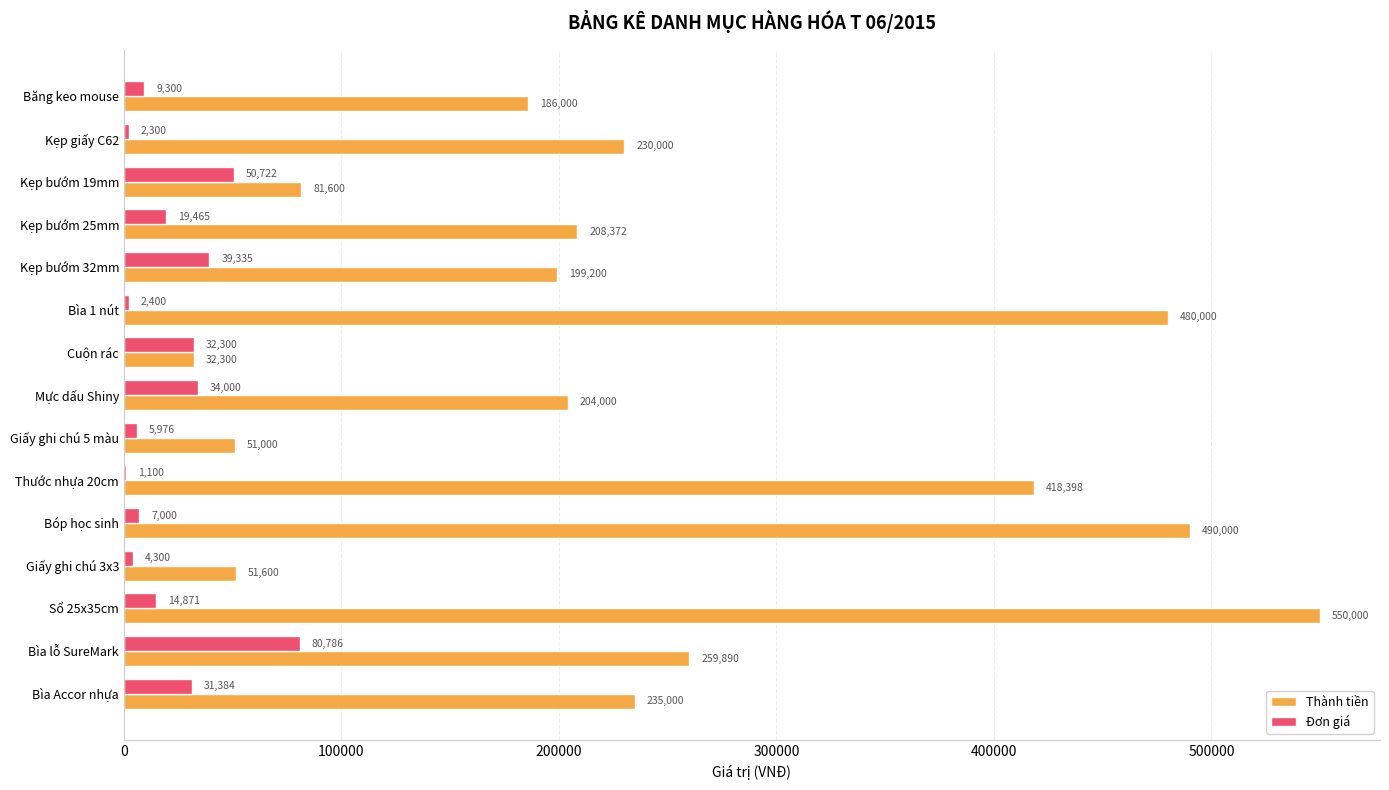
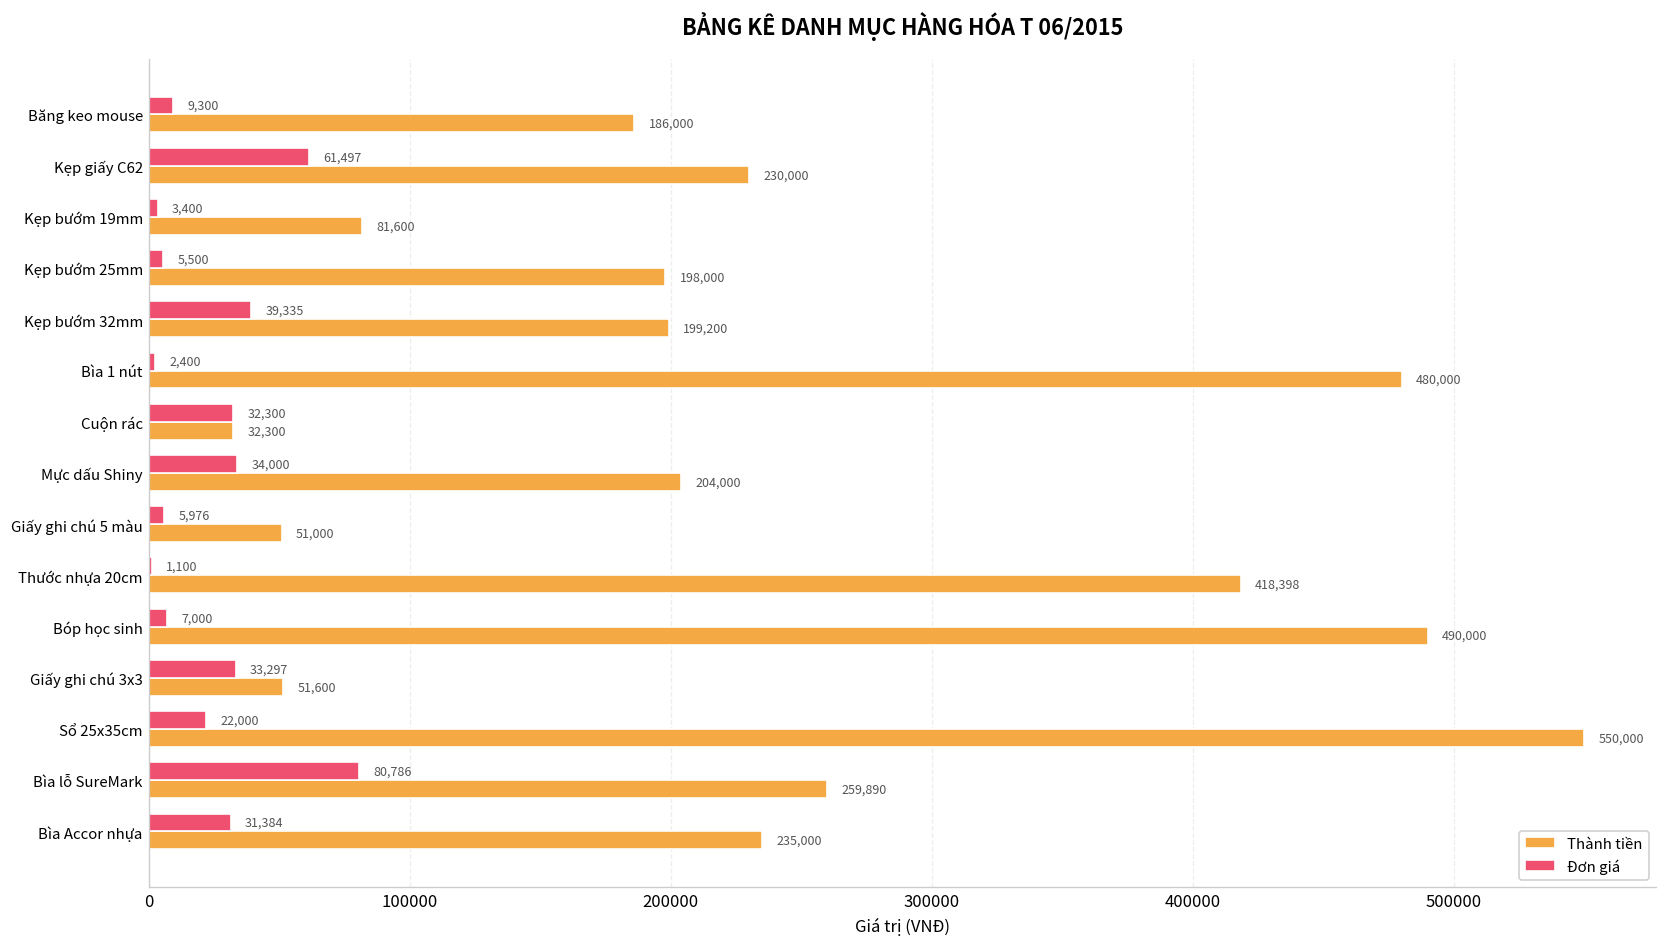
Đơn giá, Kẹp giấy C62: 2,300 -> 61,497
Đơn giá, Kẹp bướm 19mm: 50,722 -> 3,400
Đơn giá, Kẹp bướm 25mm: 19,465 -> 5,500
Thành tiền, Kẹp bướm 25mm: 208,372 -> 198,000
Đơn giá, Giấy ghi chú 3x3: 4,300 -> 33,297
Đơn giá, Sổ 25x35cm: 14,871 -> 22,000
